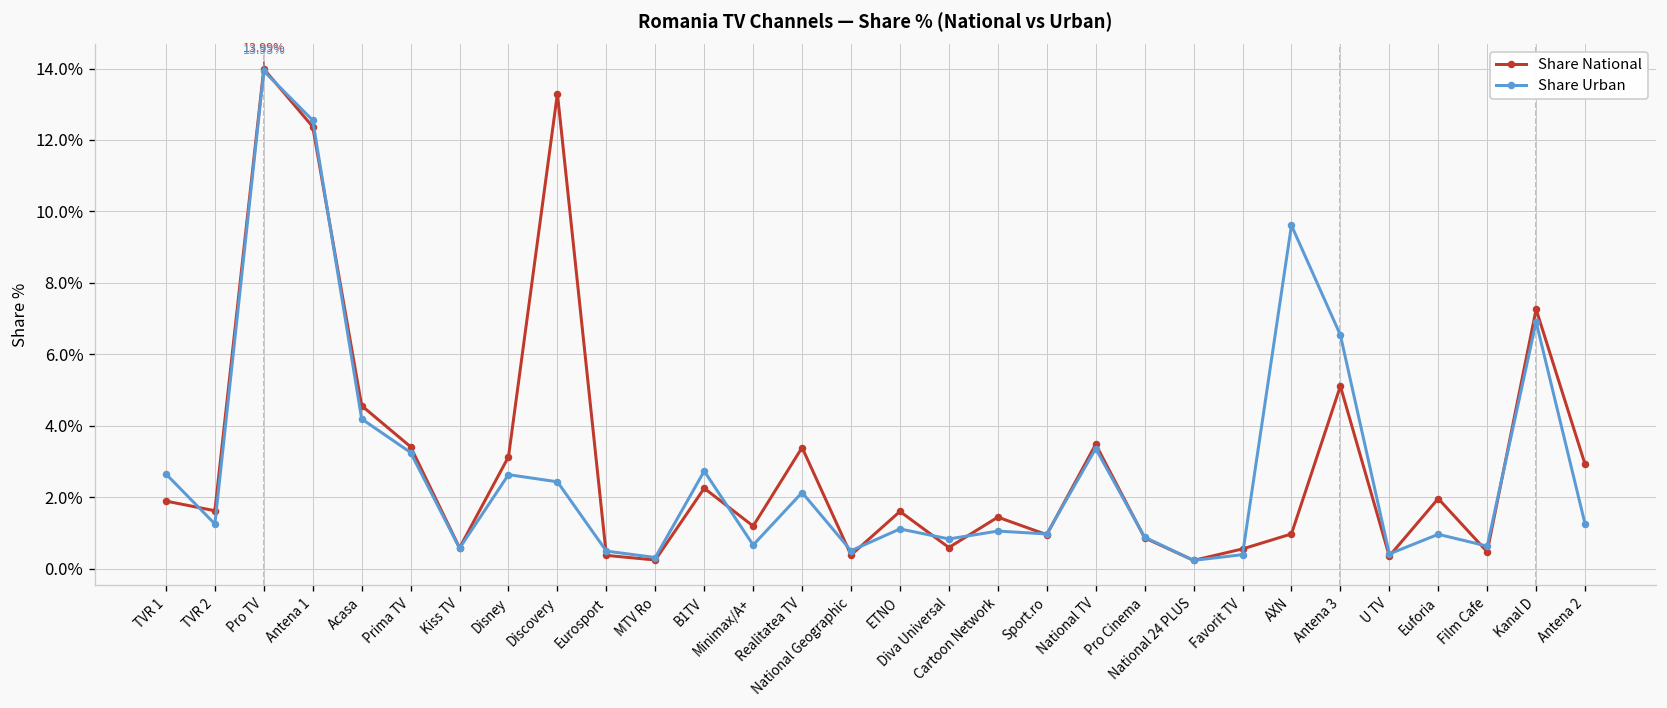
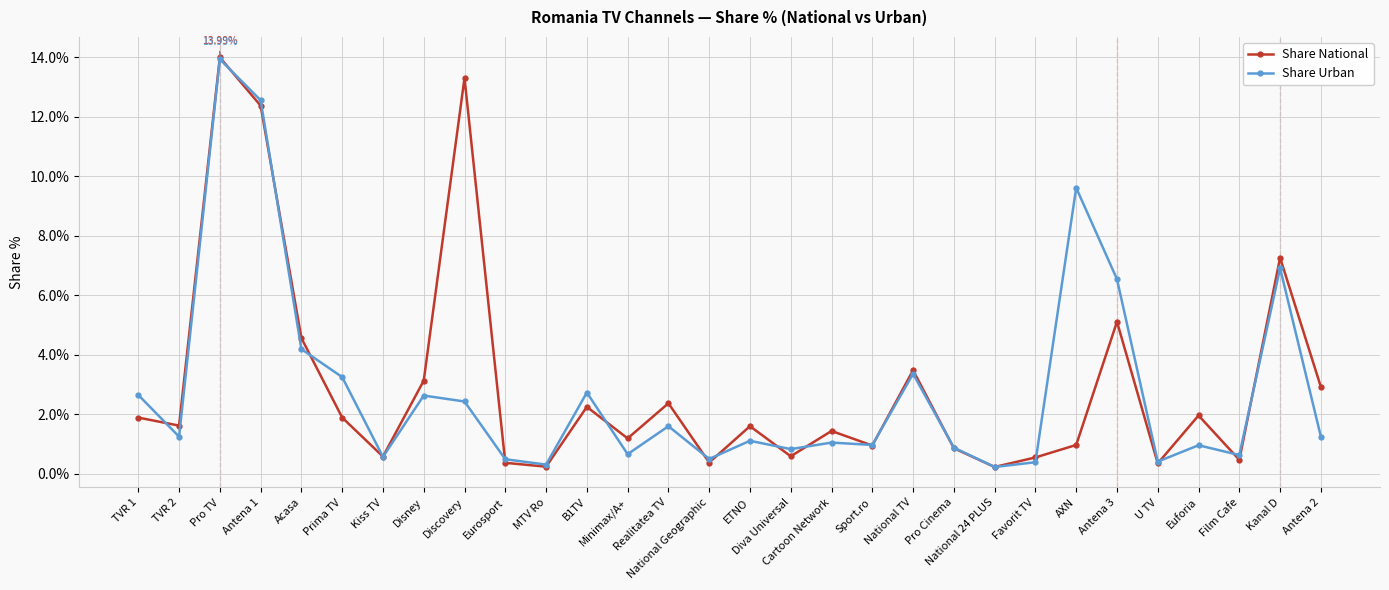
Share National, Prima TV: 3.4% -> 1.9%
Share National, Realitatea TV: 3.4% -> 2.4%
Share Urban, Realitatea TV: 2.1% -> 1.6%
